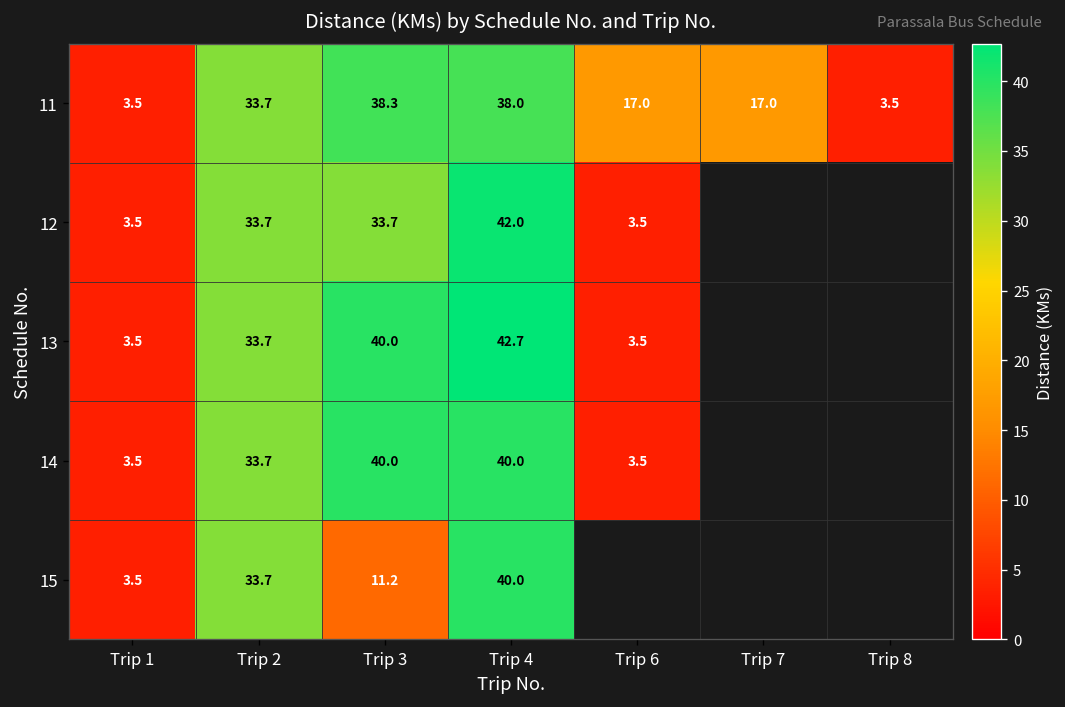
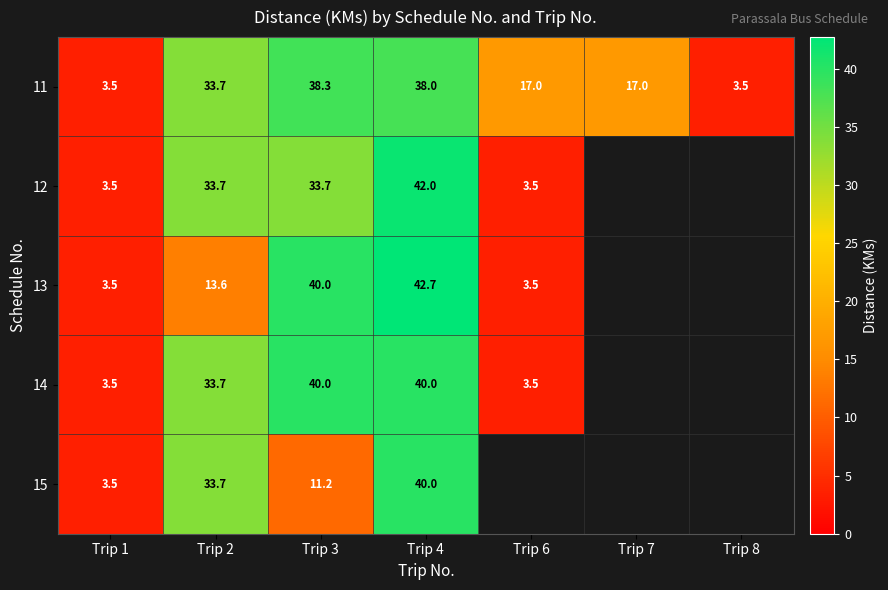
13, Trip 2: 33.7 -> 13.6
